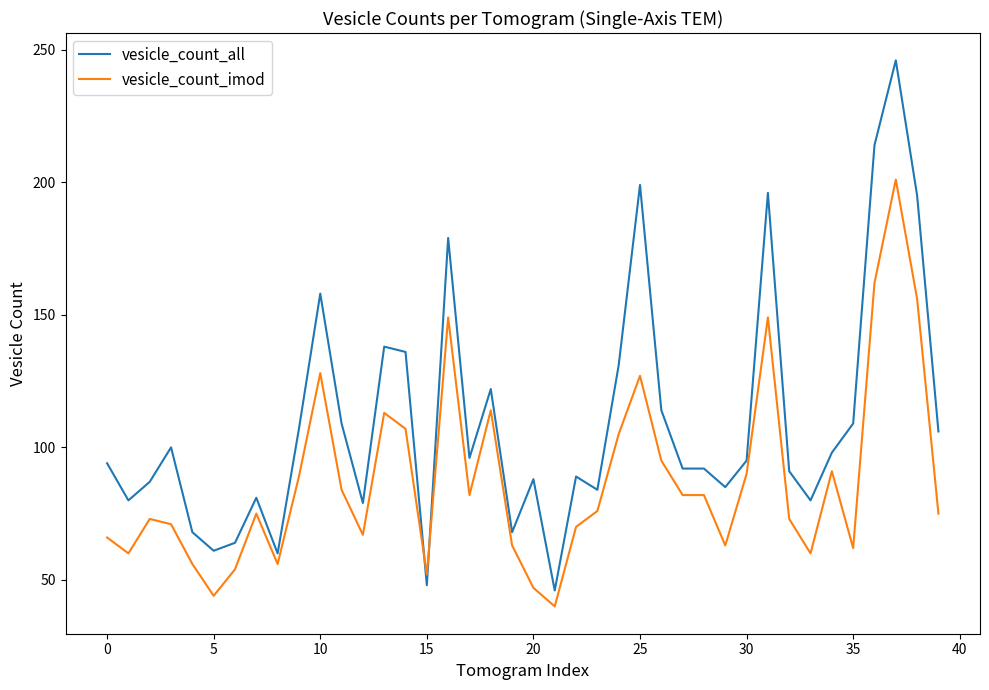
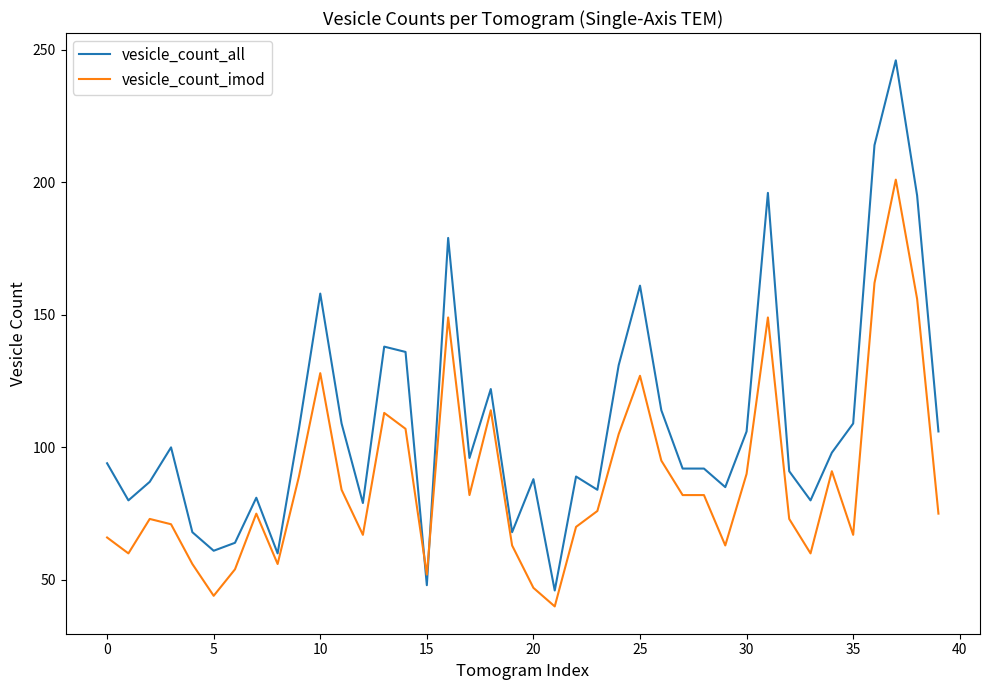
vesicle_count_all, 25: 199 -> 161
vesicle_count_all, 30: 95 -> 106
vesicle_count_imod, 35: 62 -> 67
